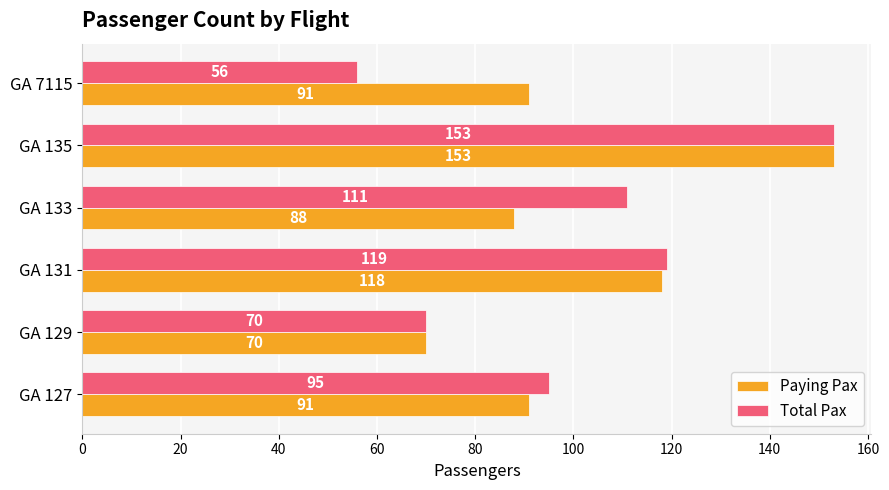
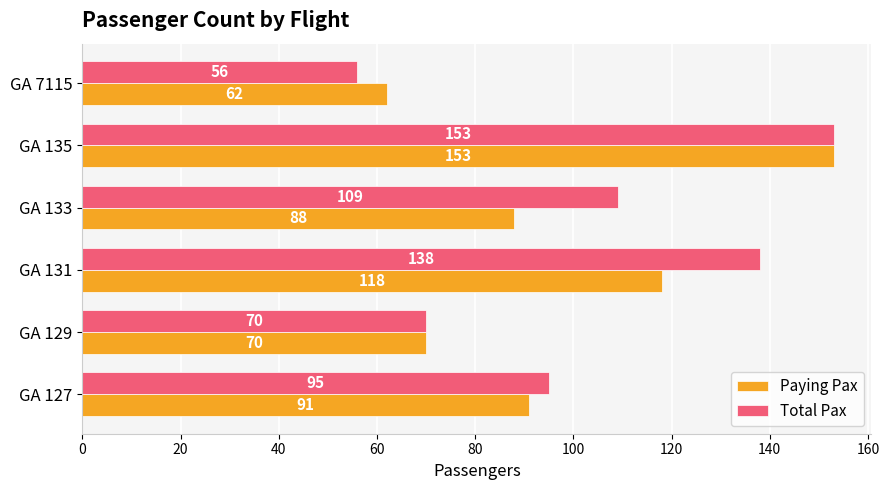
Paying Pax, GA 7115: 91 -> 62
Total Pax, GA 133: 111 -> 109
Total Pax, GA 131: 119 -> 138
